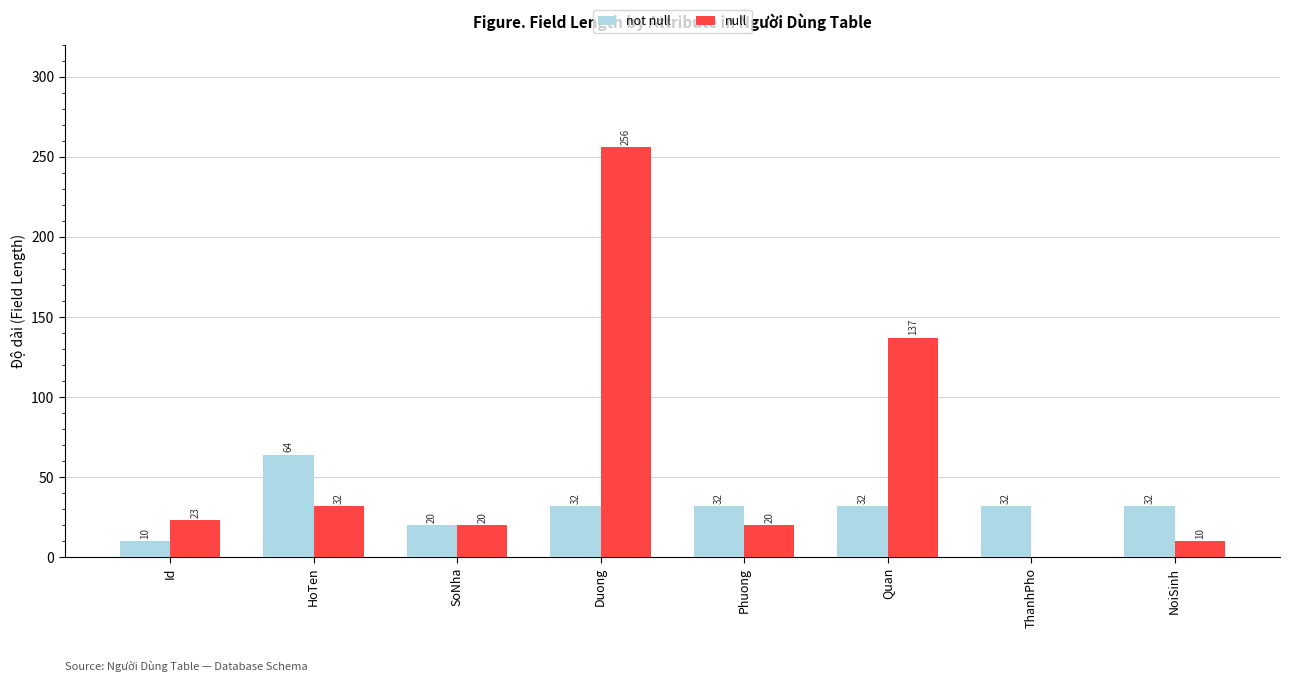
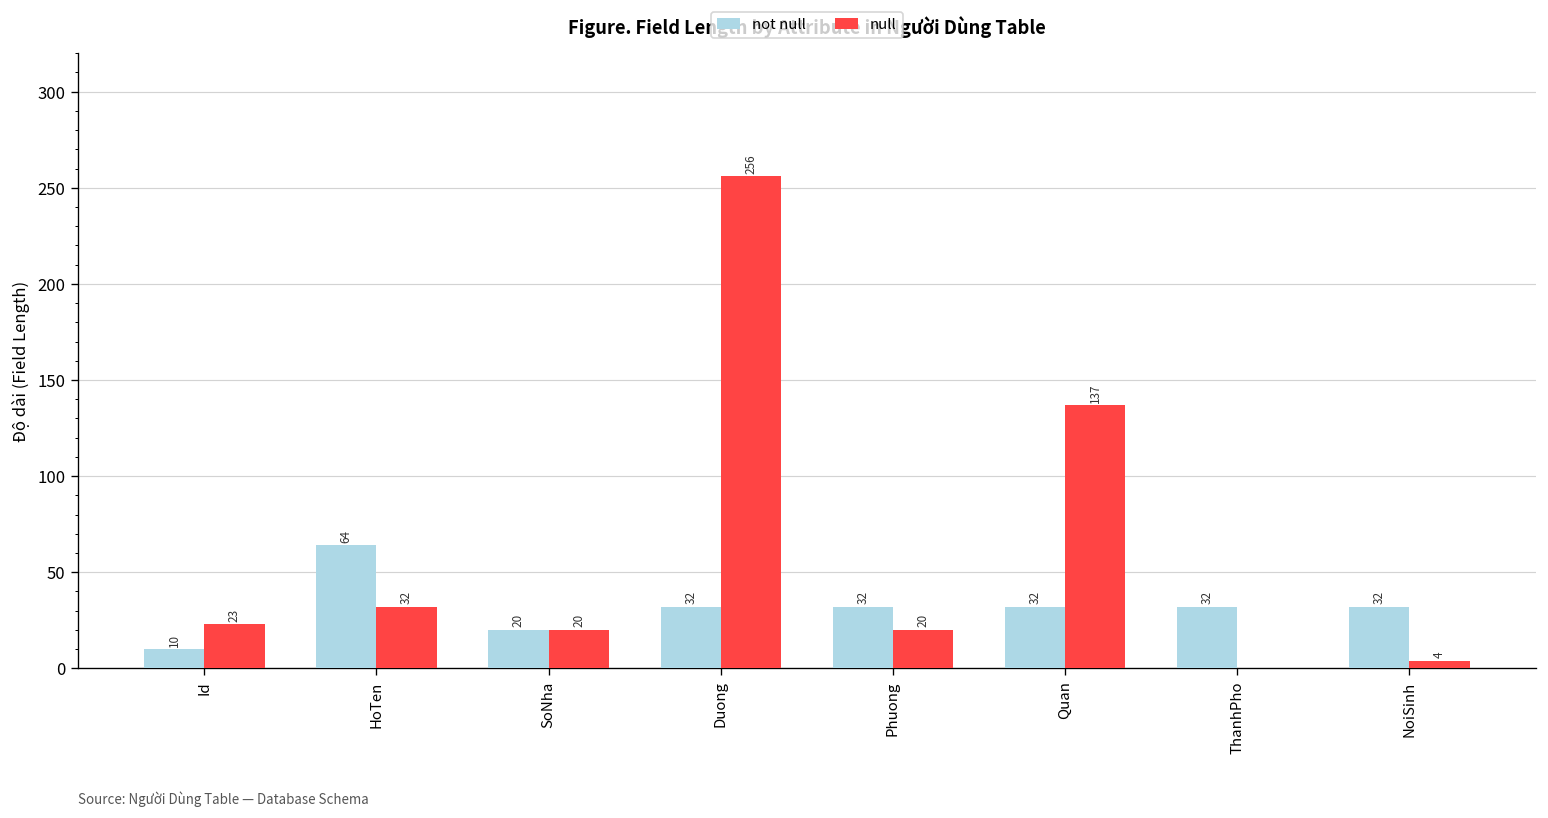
null, NoiSinh: 10 -> 4
